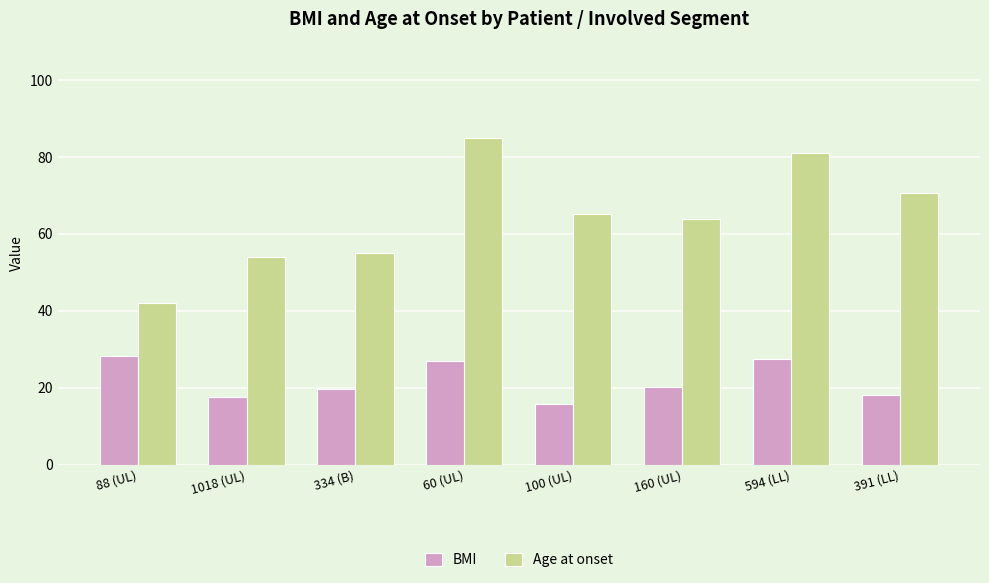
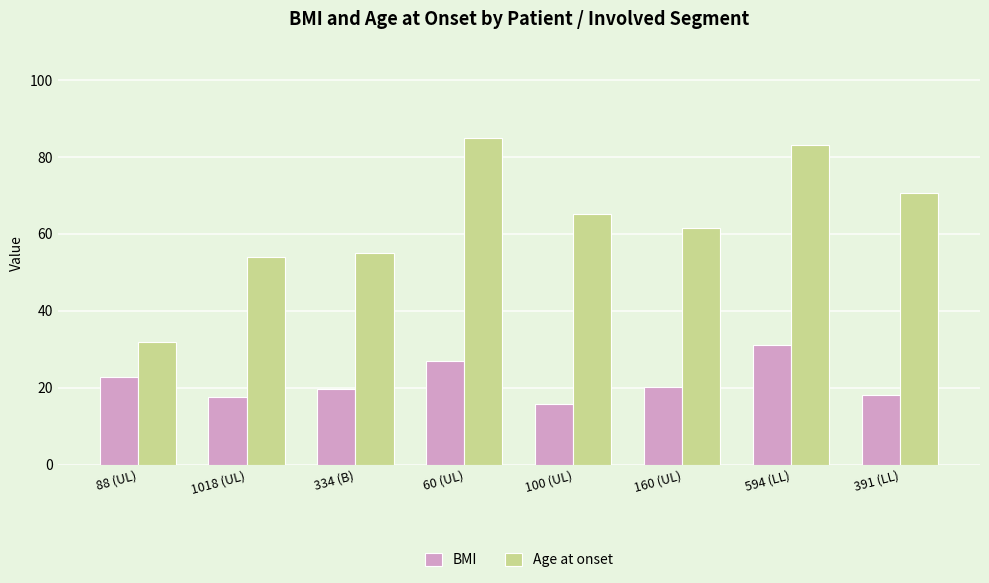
BMI, 88 (UL): 28 -> 23
Age at onset, 88 (UL): 42 -> 32
Age at onset, 160 (UL): 64 -> 62
BMI, 594 (LL): 28 -> 31
Age at onset, 594 (LL): 81 -> 83
